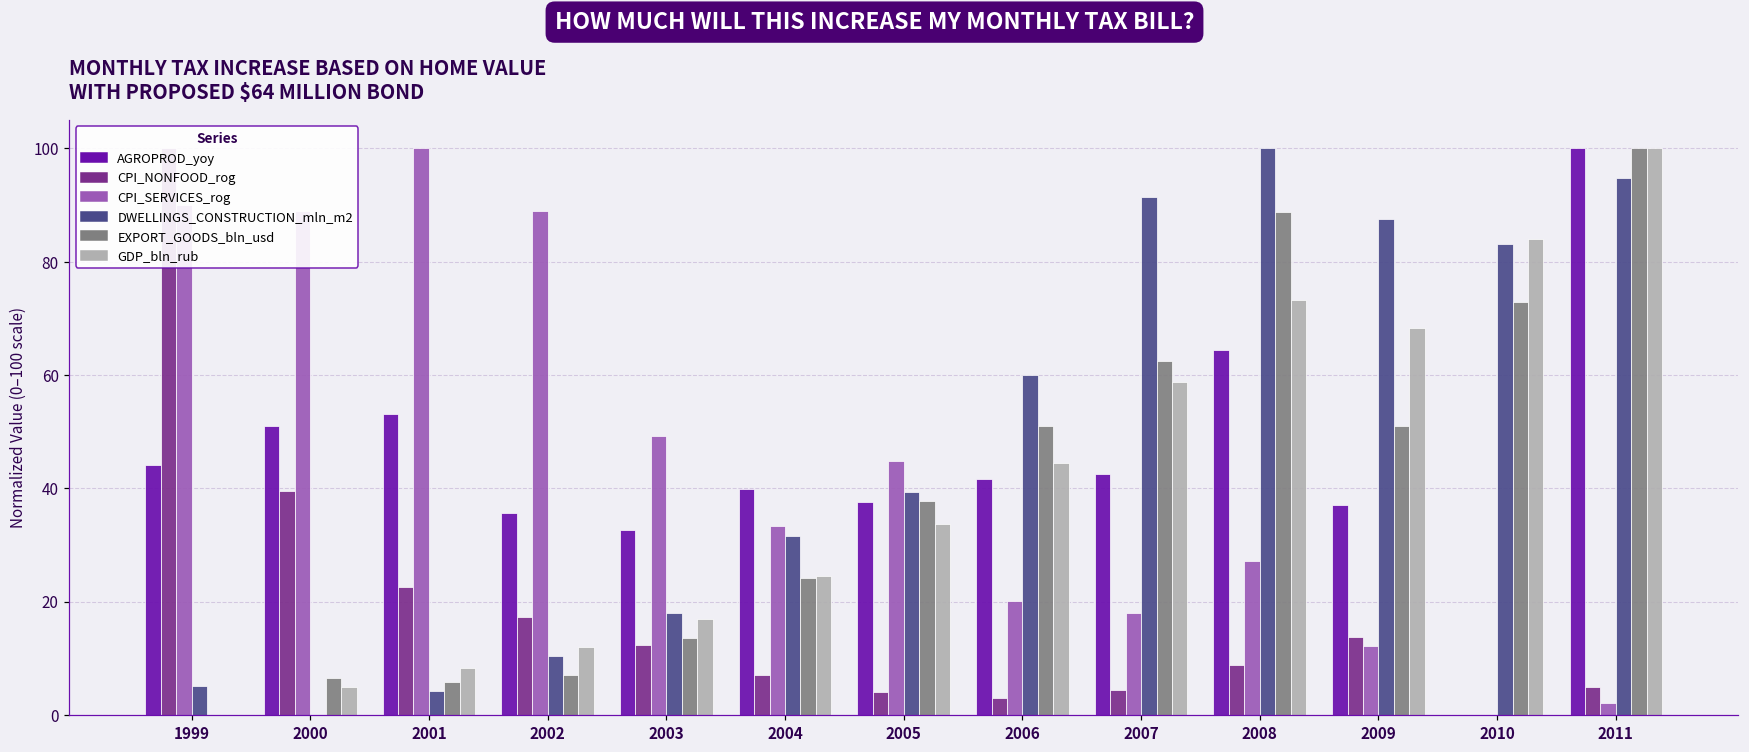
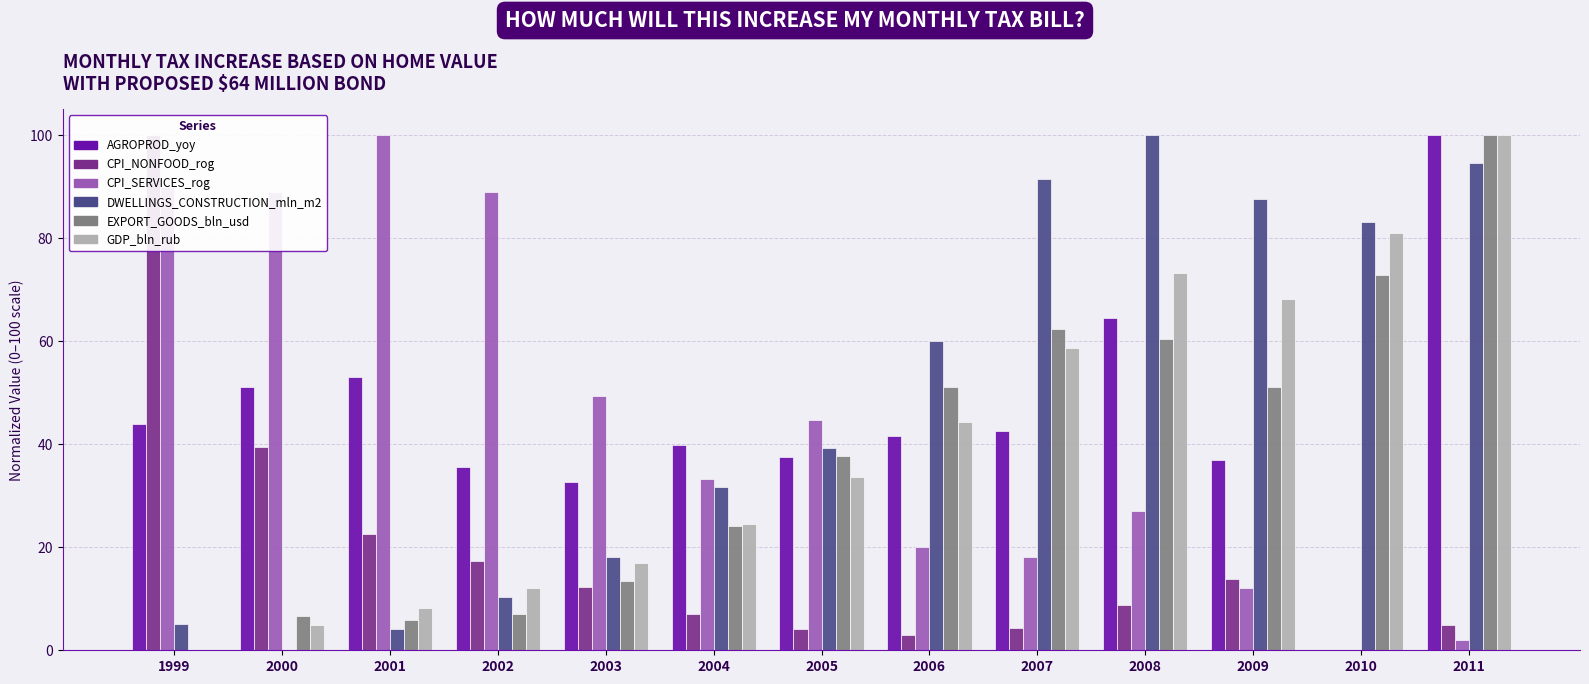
EXPORT_GOODS_bln_usd, 2008: 89 -> 60
GDP_bln_rub, 2010: 84 -> 81
